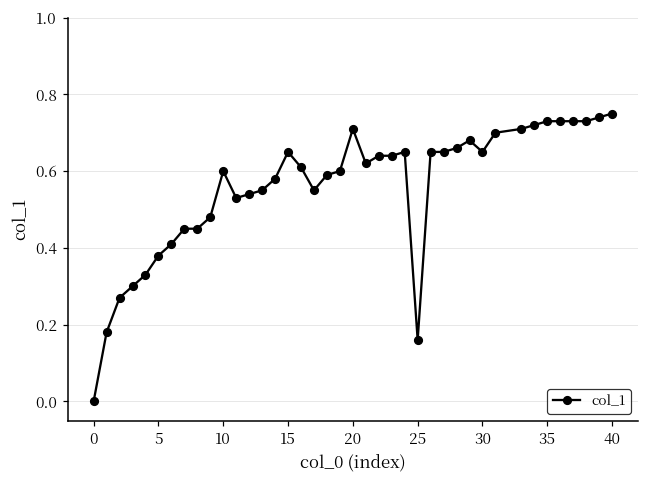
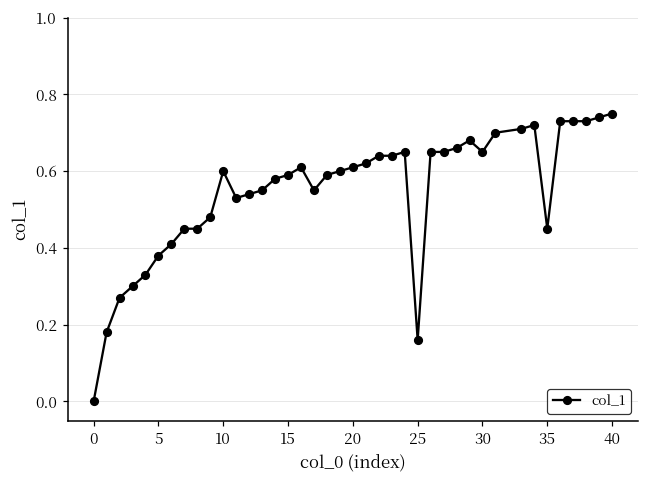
15: 0.65 -> 0.59
20: 0.71 -> 0.61
35: 0.73 -> 0.45
